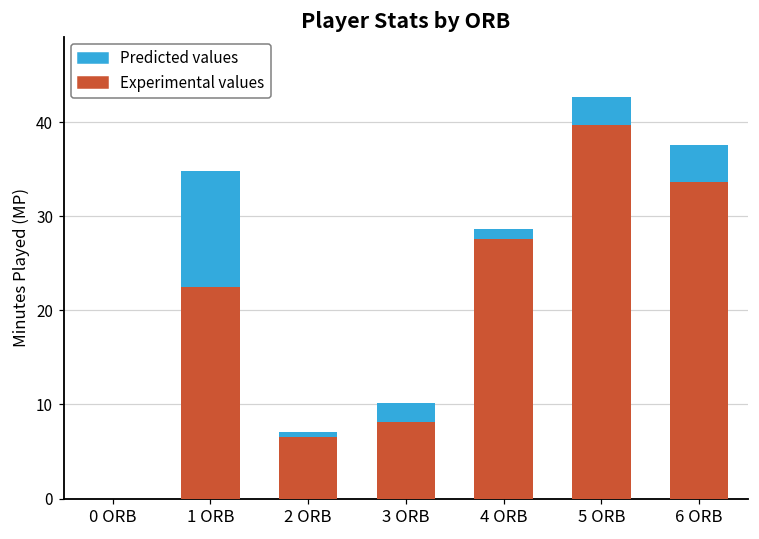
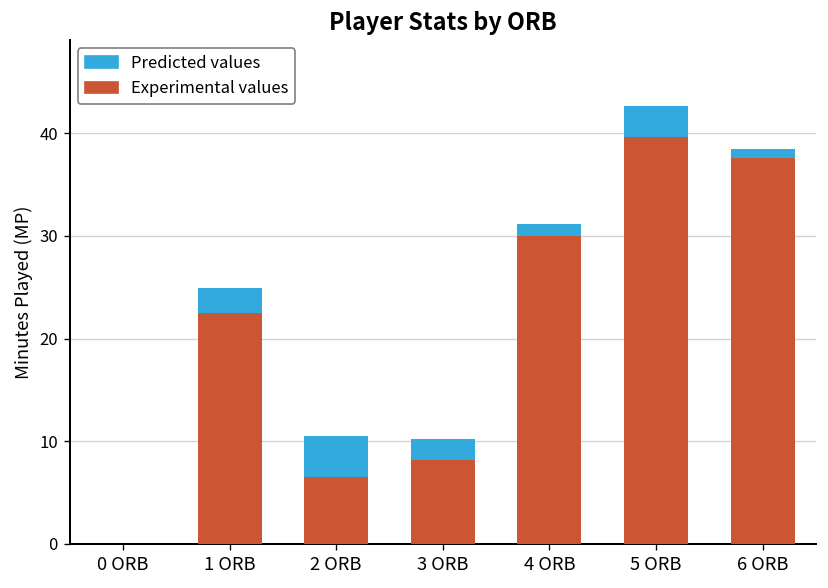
Predicted values, 1 ORB: 12 -> 3
Predicted values, 2 ORB: 1 -> 4
Experimental values, 4 ORB: 28 -> 30
Experimental values, 6 ORB: 34 -> 38
Predicted values, 6 ORB: 4 -> 1
